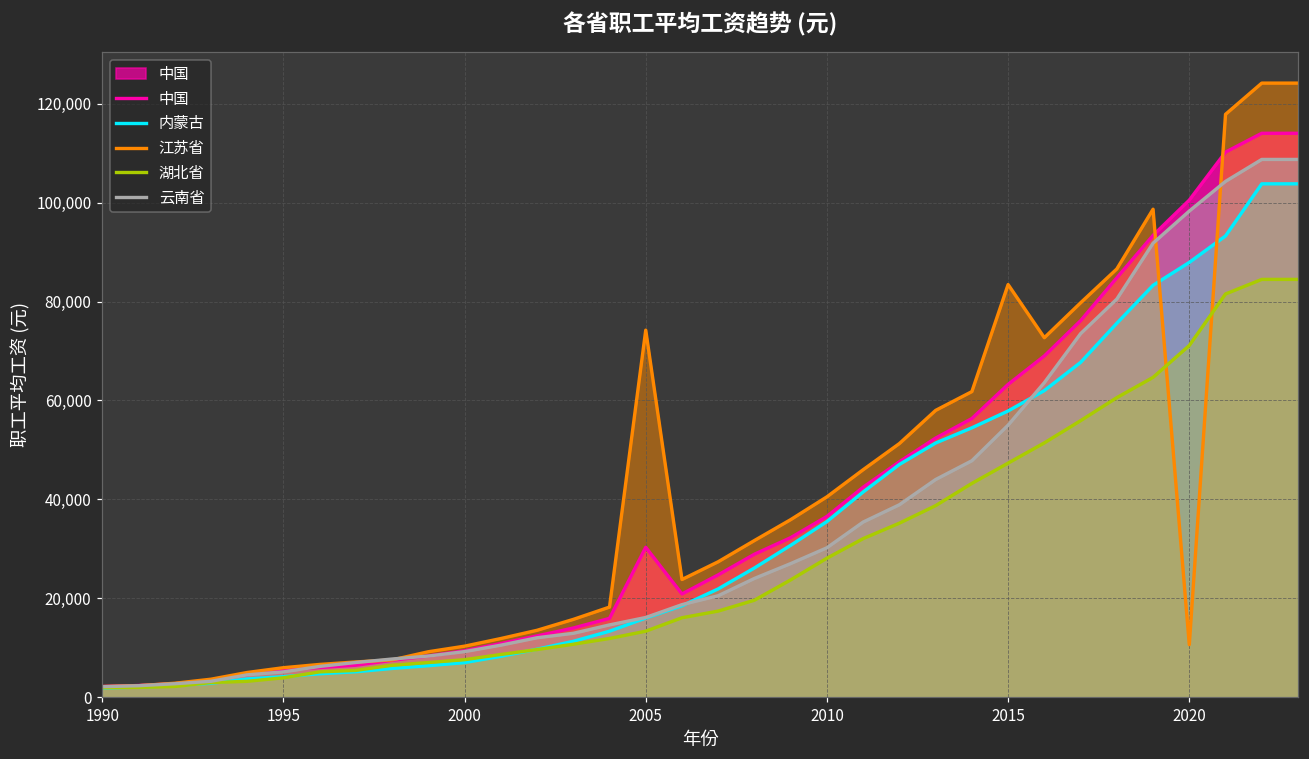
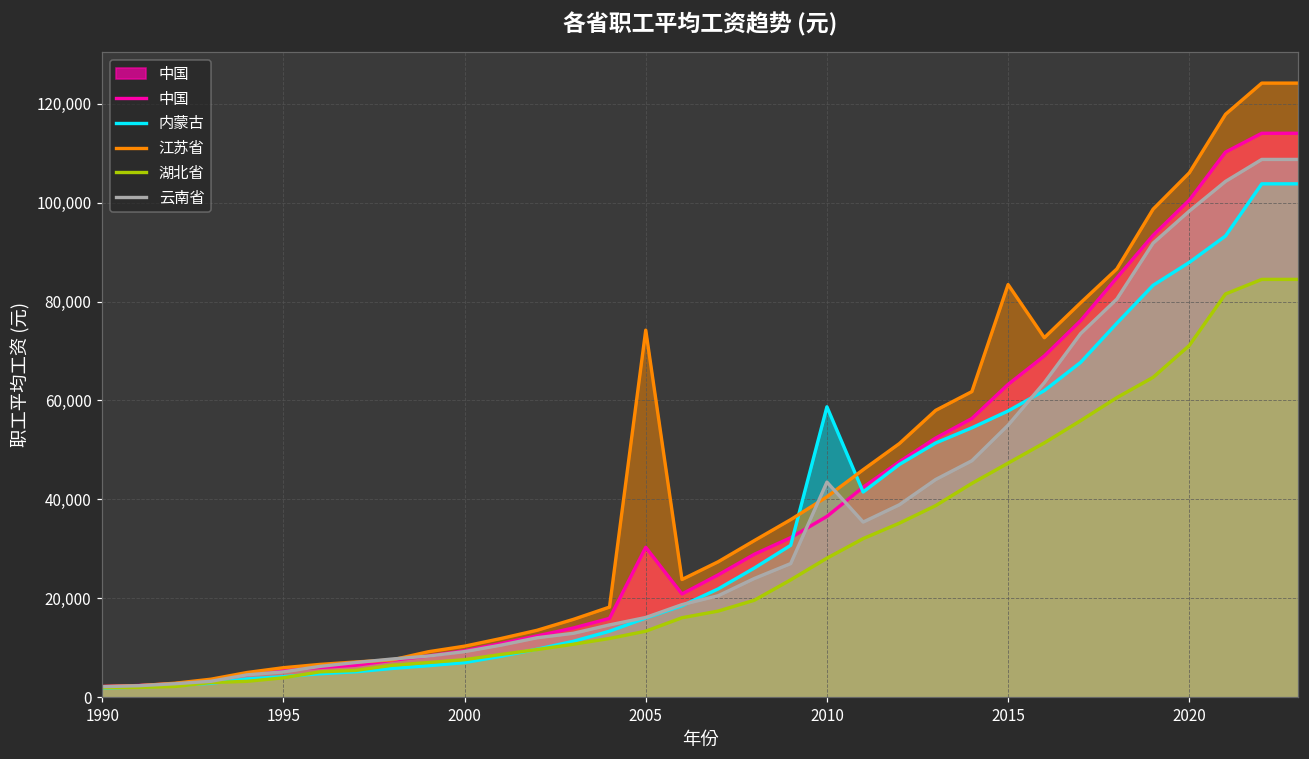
内蒙古, 2010: 36,000 -> 59,000
云南省, 2010: 30,000 -> 43,000
江苏省, 2020: 11,000 -> 106,000
